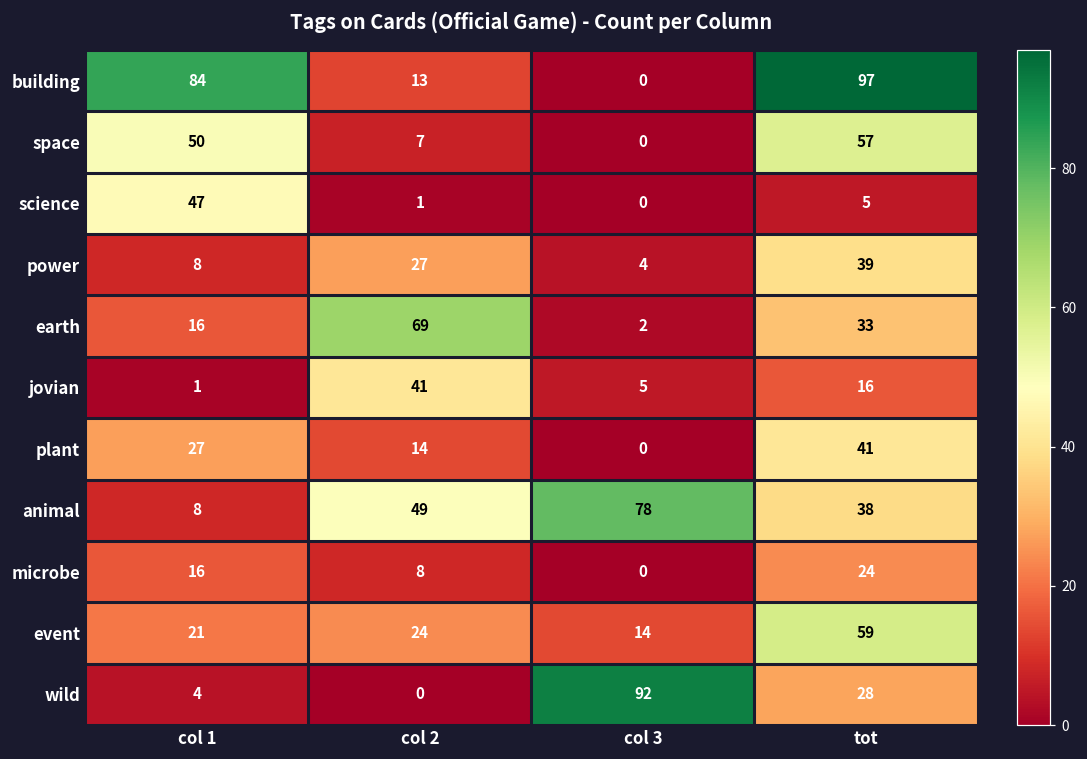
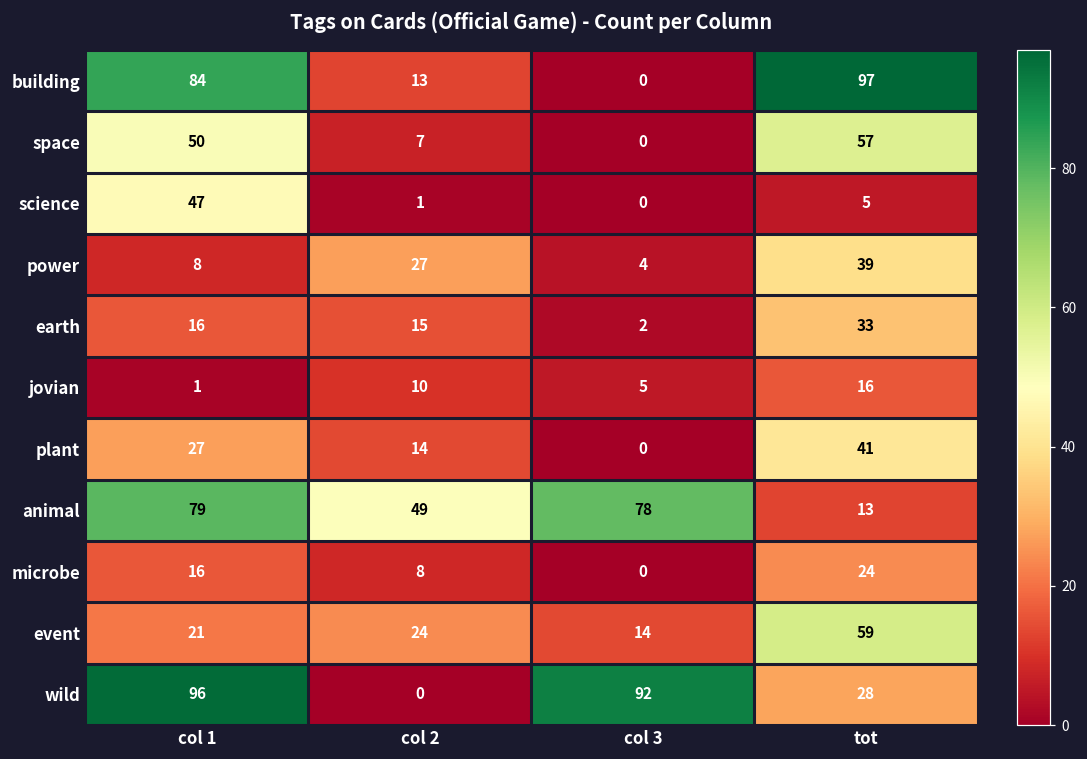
earth, col 2: 69 -> 15
jovian, col 2: 41 -> 10
animal, col 1: 8 -> 79
animal, tot: 38 -> 13
wild, col 1: 4 -> 96
